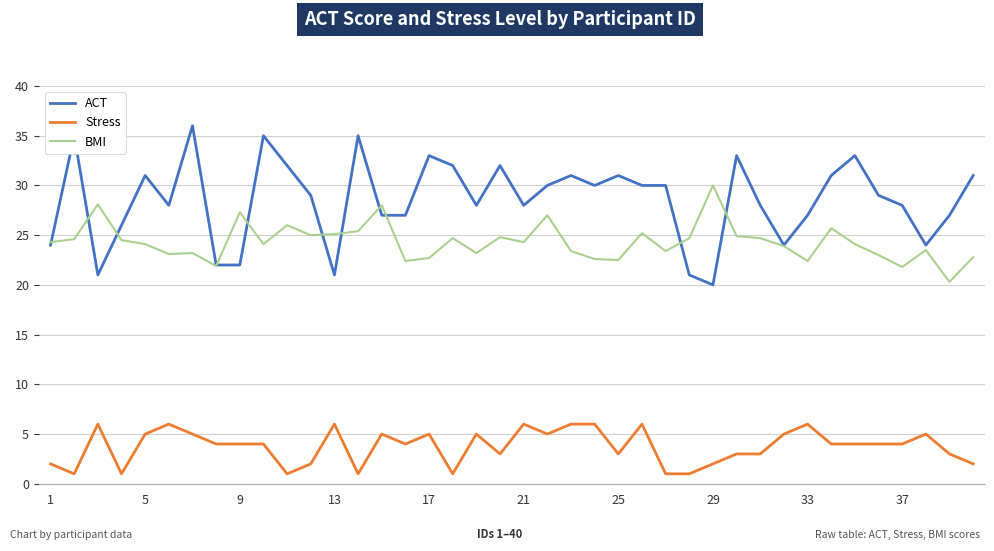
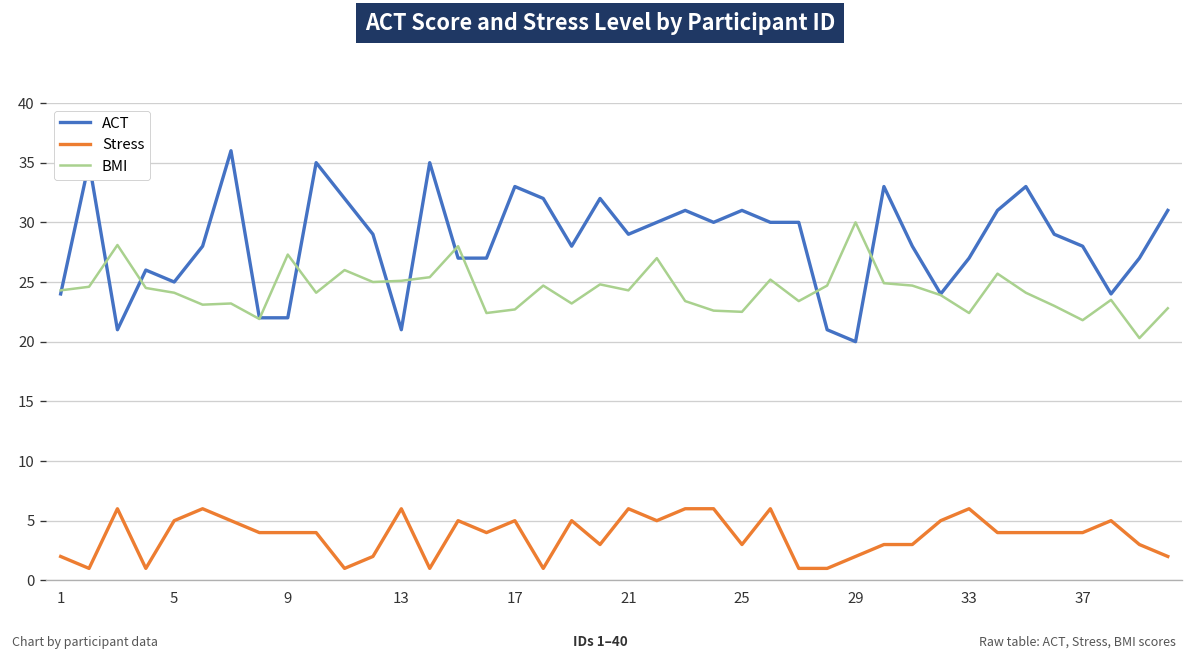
ACT, 5: 31 -> 25
ACT, 21: 28 -> 29
